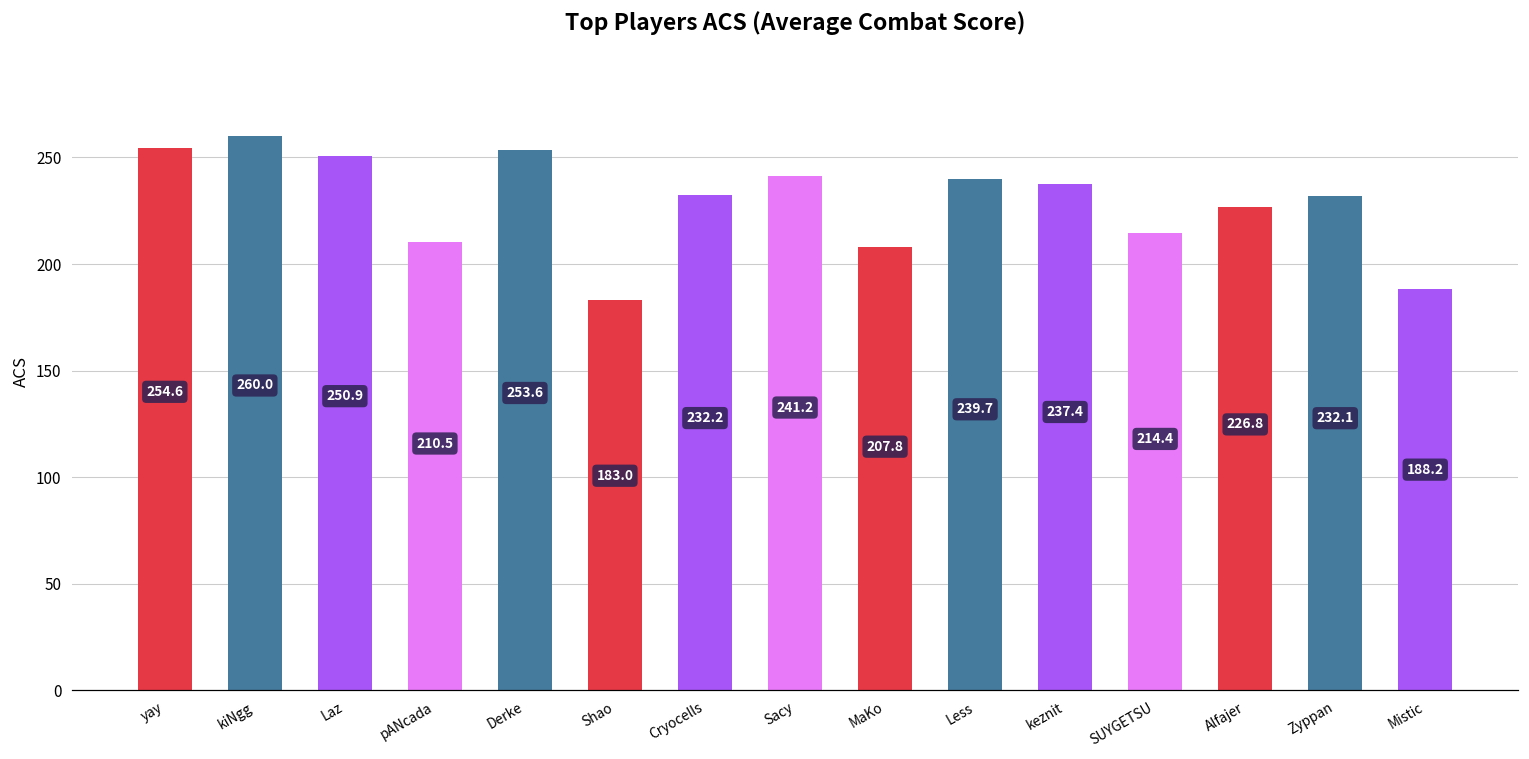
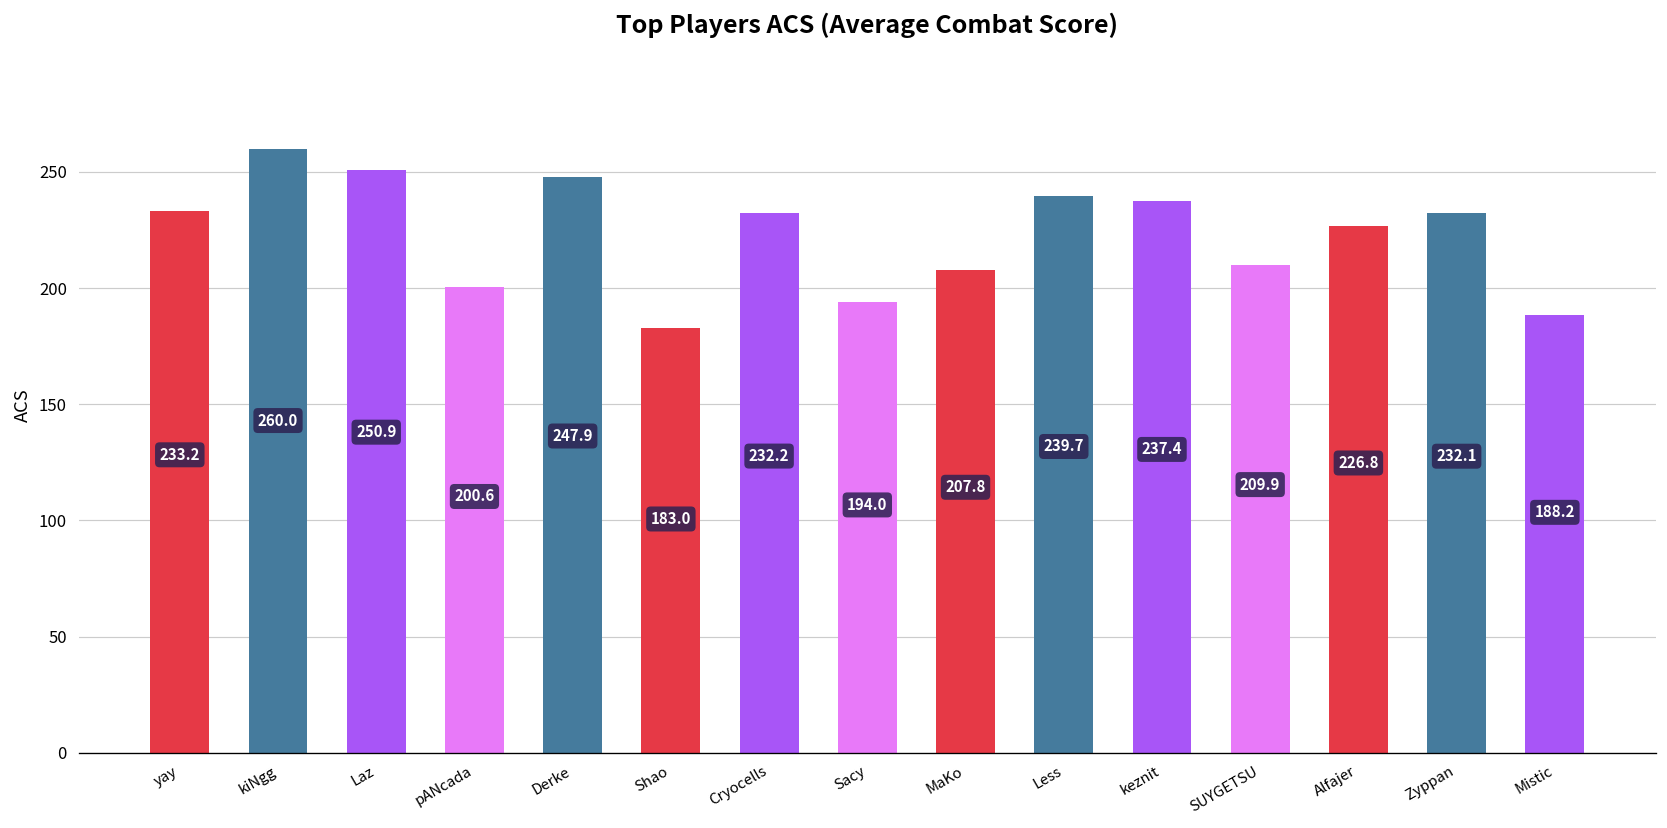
yay: 254.6 -> 233.2
pANcada: 210.5 -> 200.6
Derke: 253.6 -> 247.9
Sacy: 241.2 -> 194.0
SUYGETSU: 214.4 -> 209.9
